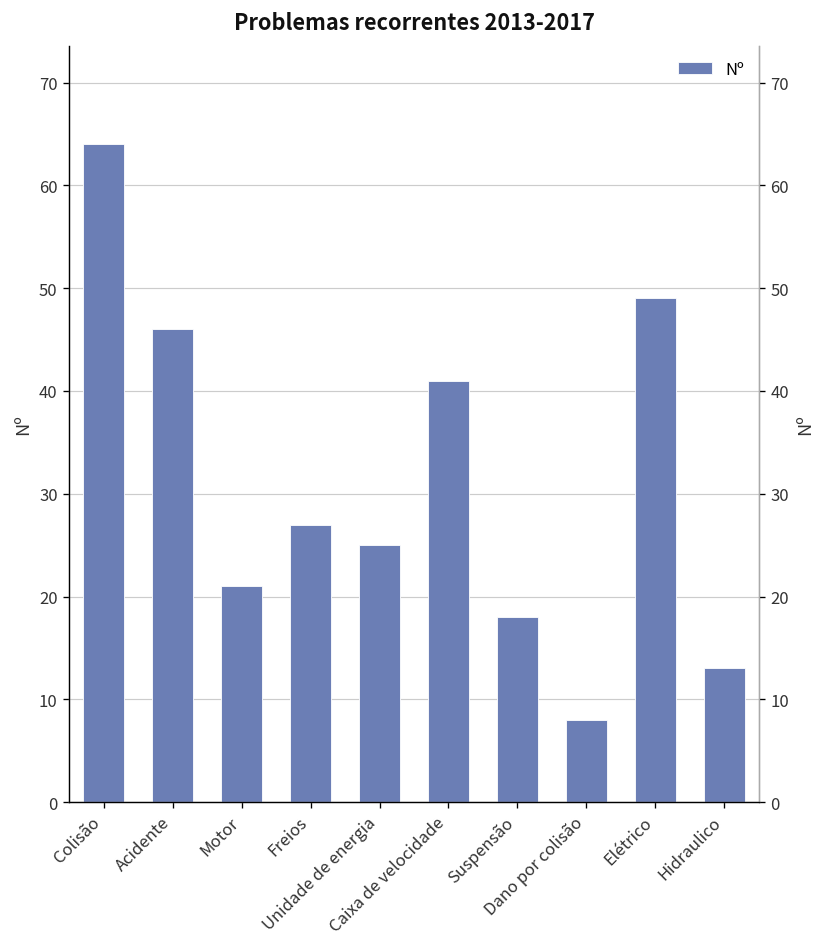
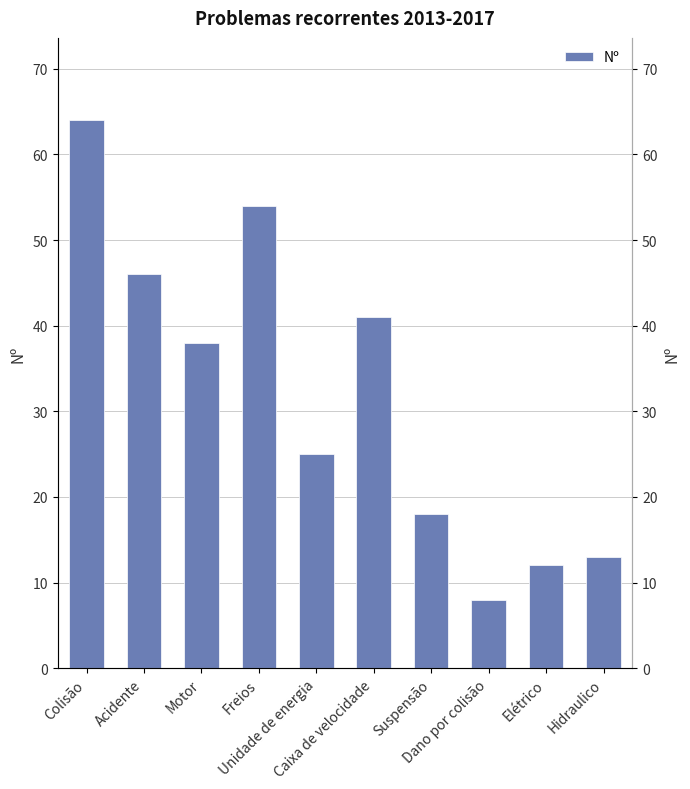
Motor: 21 -> 38
Freios: 27 -> 54
Elétrico: 49 -> 12
